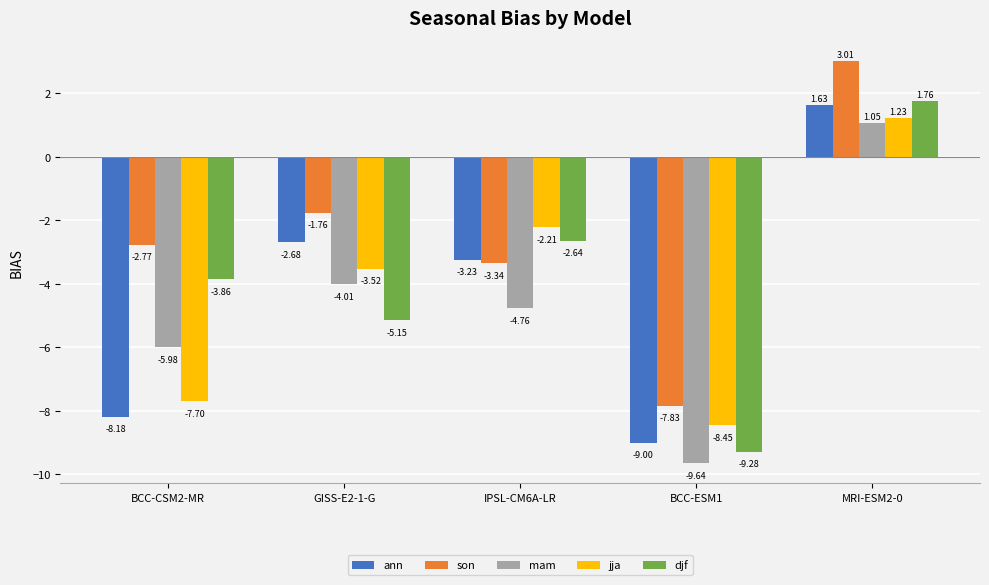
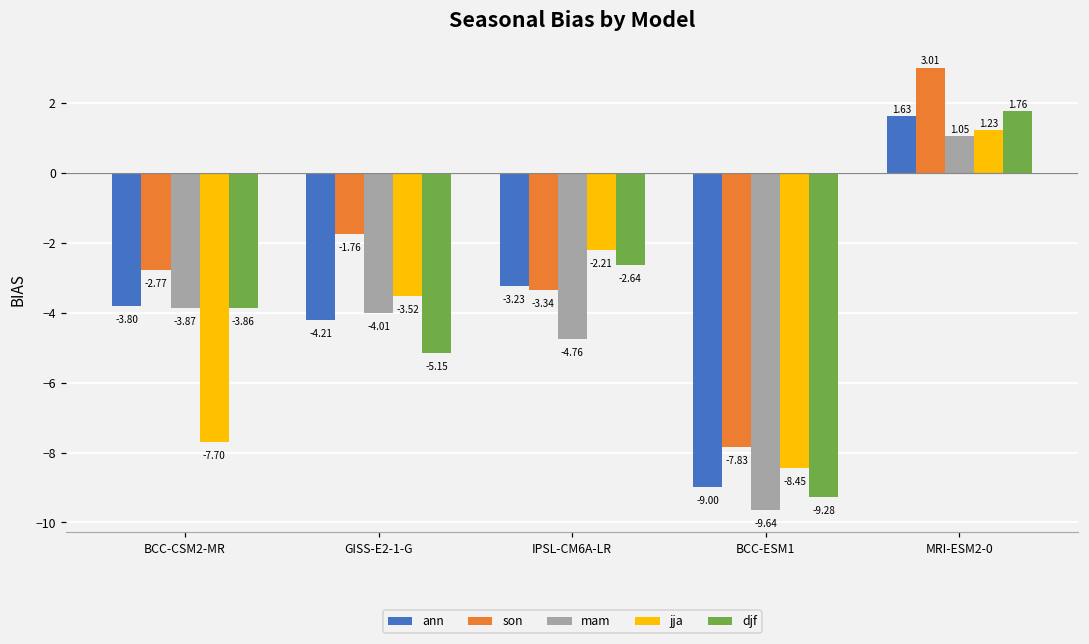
ann, BCC-CSM2-MR: -8.18 -> -3.80
mam, BCC-CSM2-MR: -5.98 -> -3.87
ann, GISS-E2-1-G: -2.68 -> -4.21
